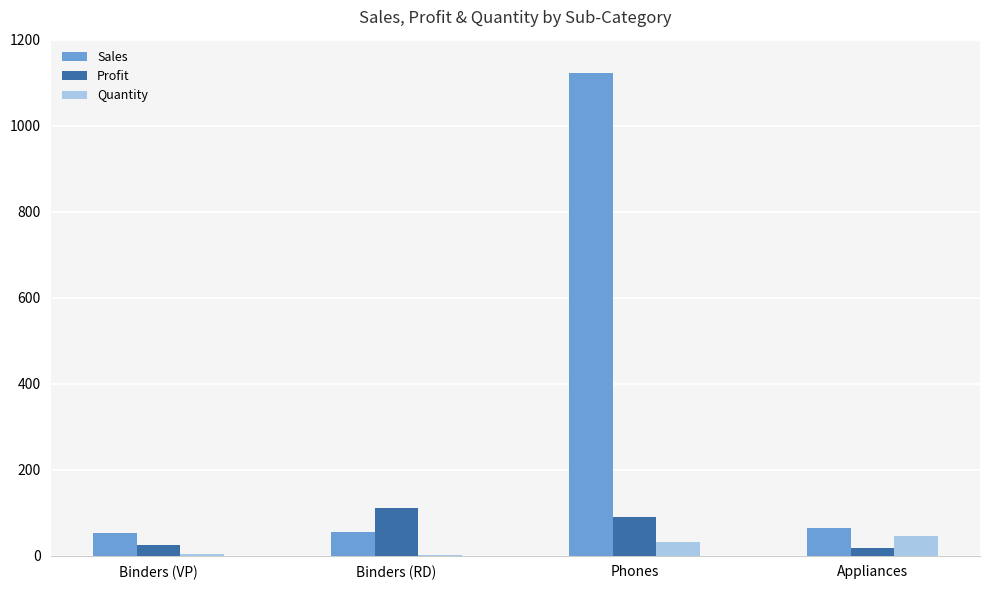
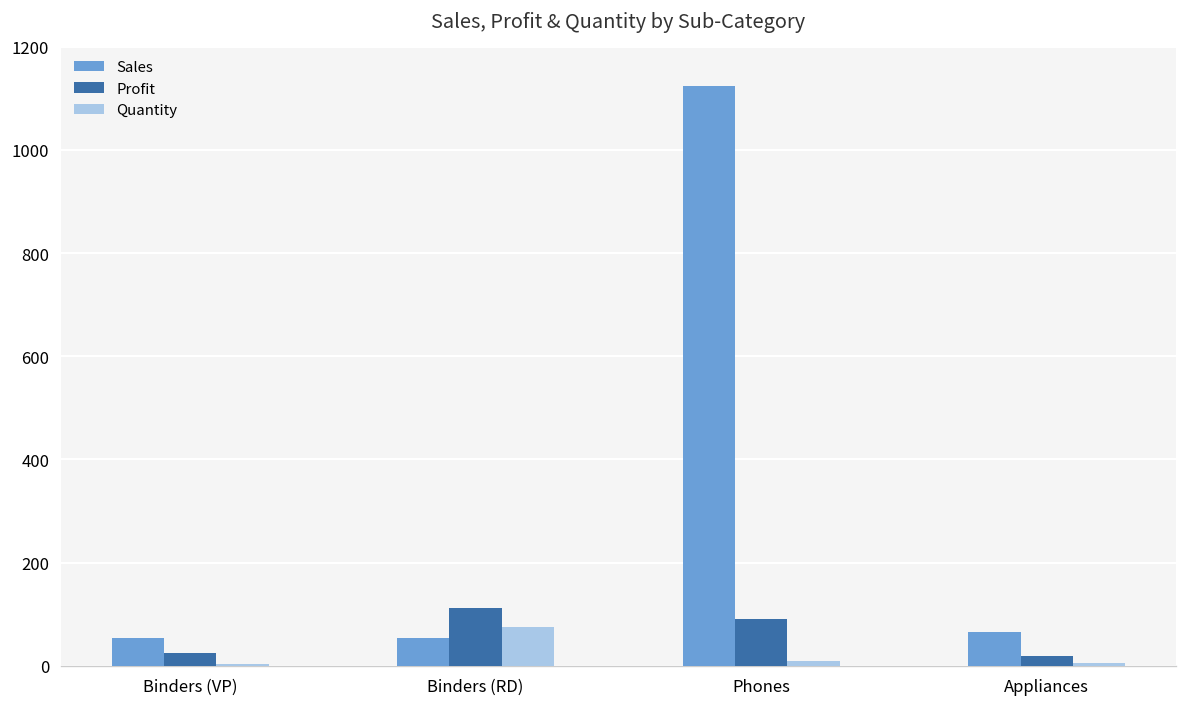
Quantity, Binders (RD): 0 -> 80
Quantity, Phones: 30 -> 10
Quantity, Appliances: 50 -> 10
